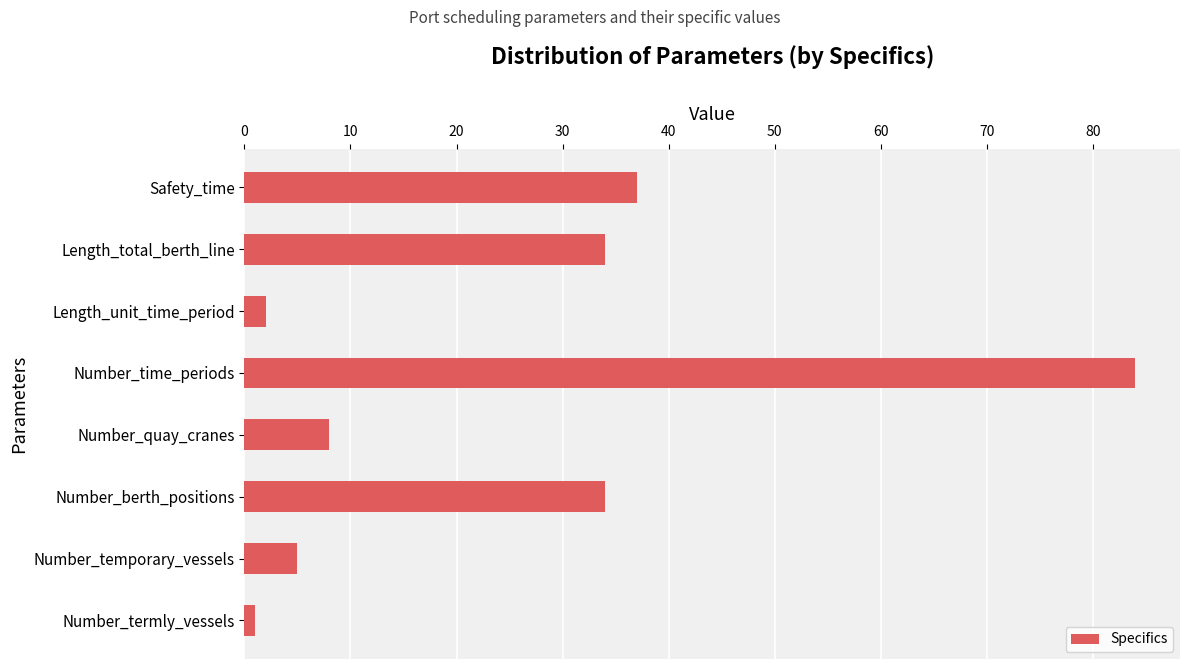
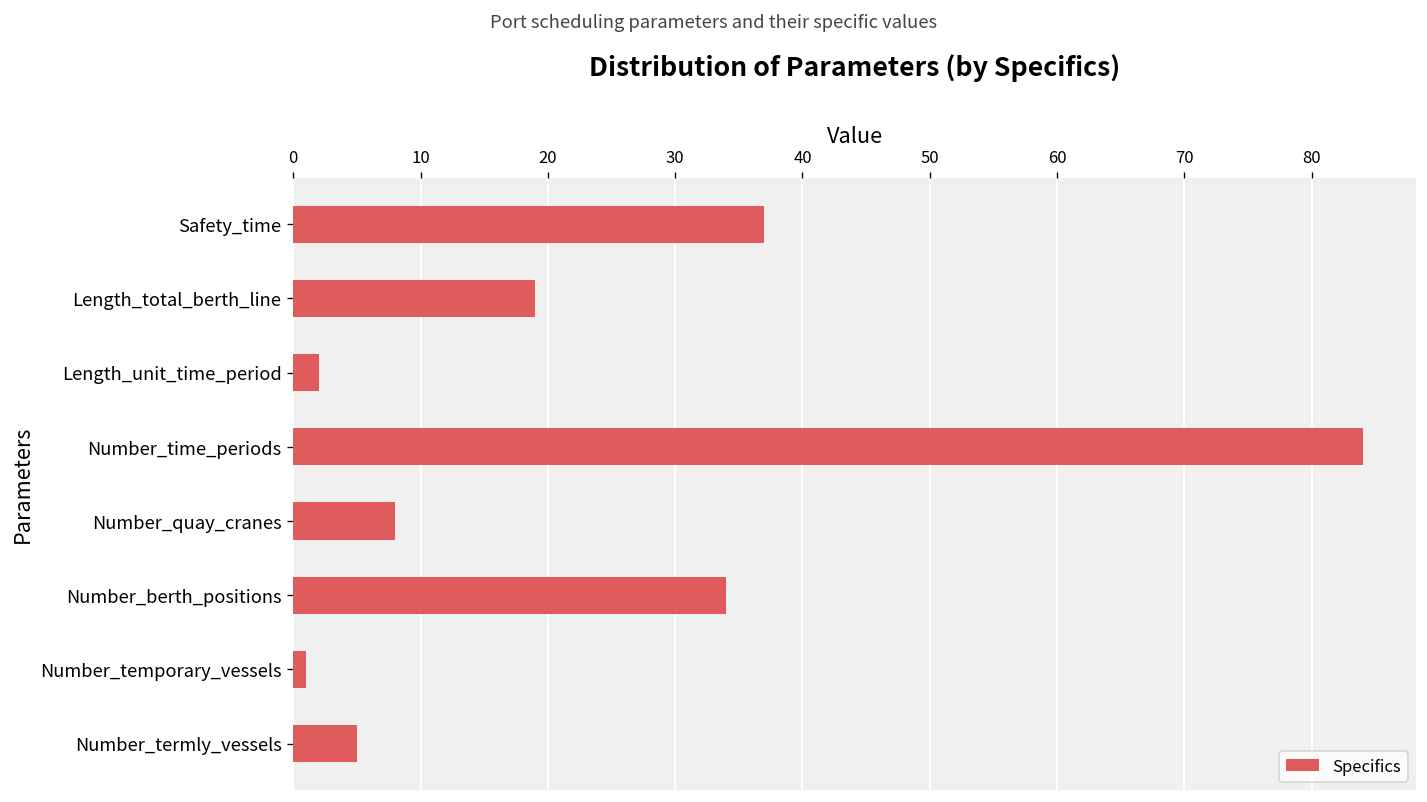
Length_total_berth_line: 34 -> 19
Number_temporary_vessels: 5 -> 1
Number_termly_vessels: 1 -> 5
